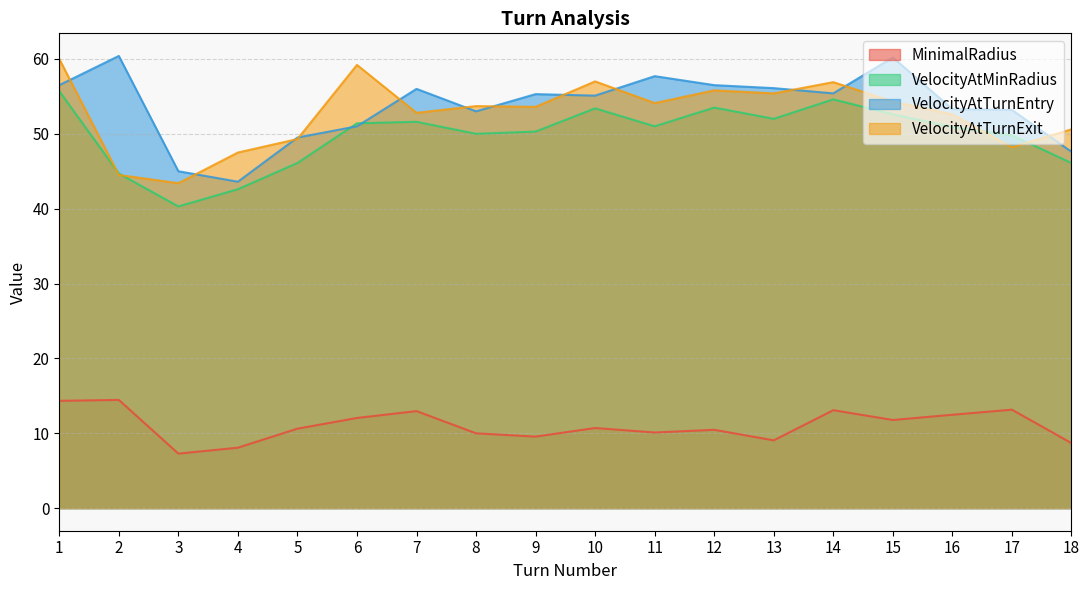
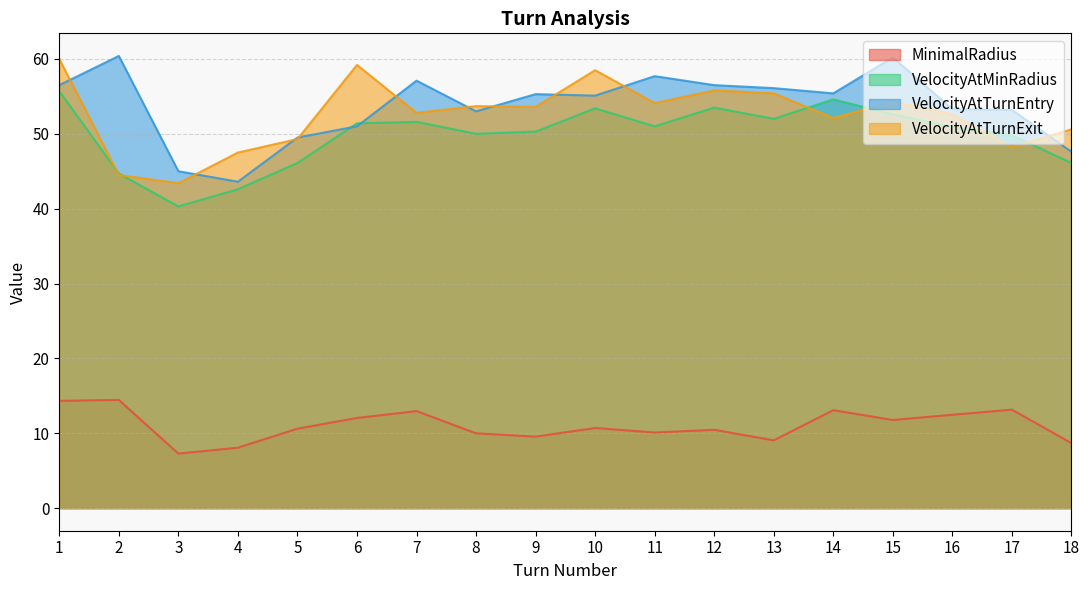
VelocityAtTurnEntry, 7: 56 -> 57
VelocityAtTurnExit, 10: 57 -> 59
VelocityAtTurnExit, 14: 57 -> 52
